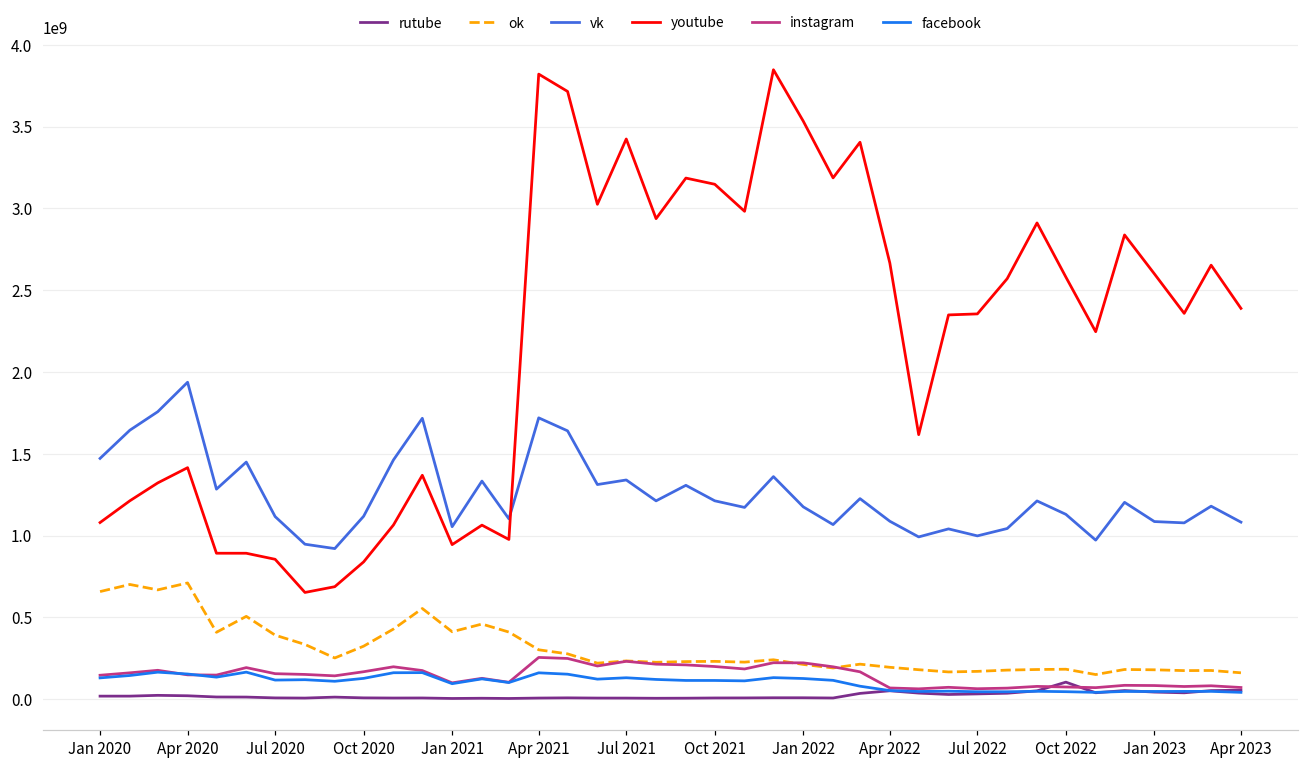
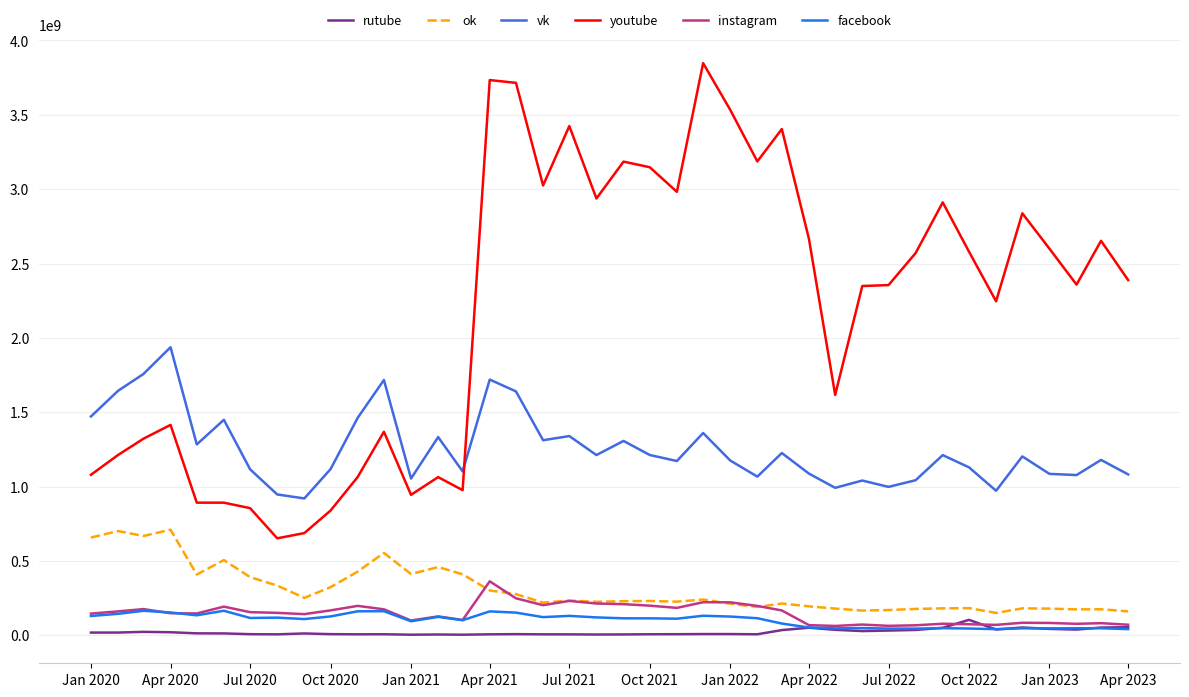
youtube, Apr 2021: 3820000000 -> 3730000000
instagram, Apr 2021: 250000000 -> 360000000
